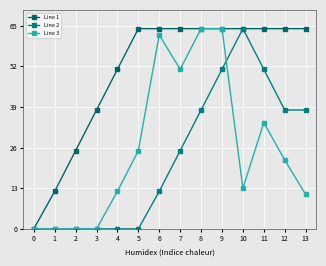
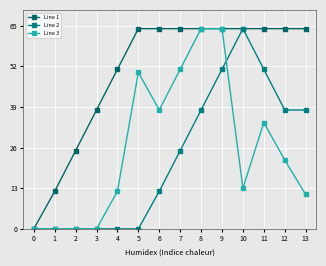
Line 3, 5: 25 -> 50
Line 3, 6: 62 -> 38
